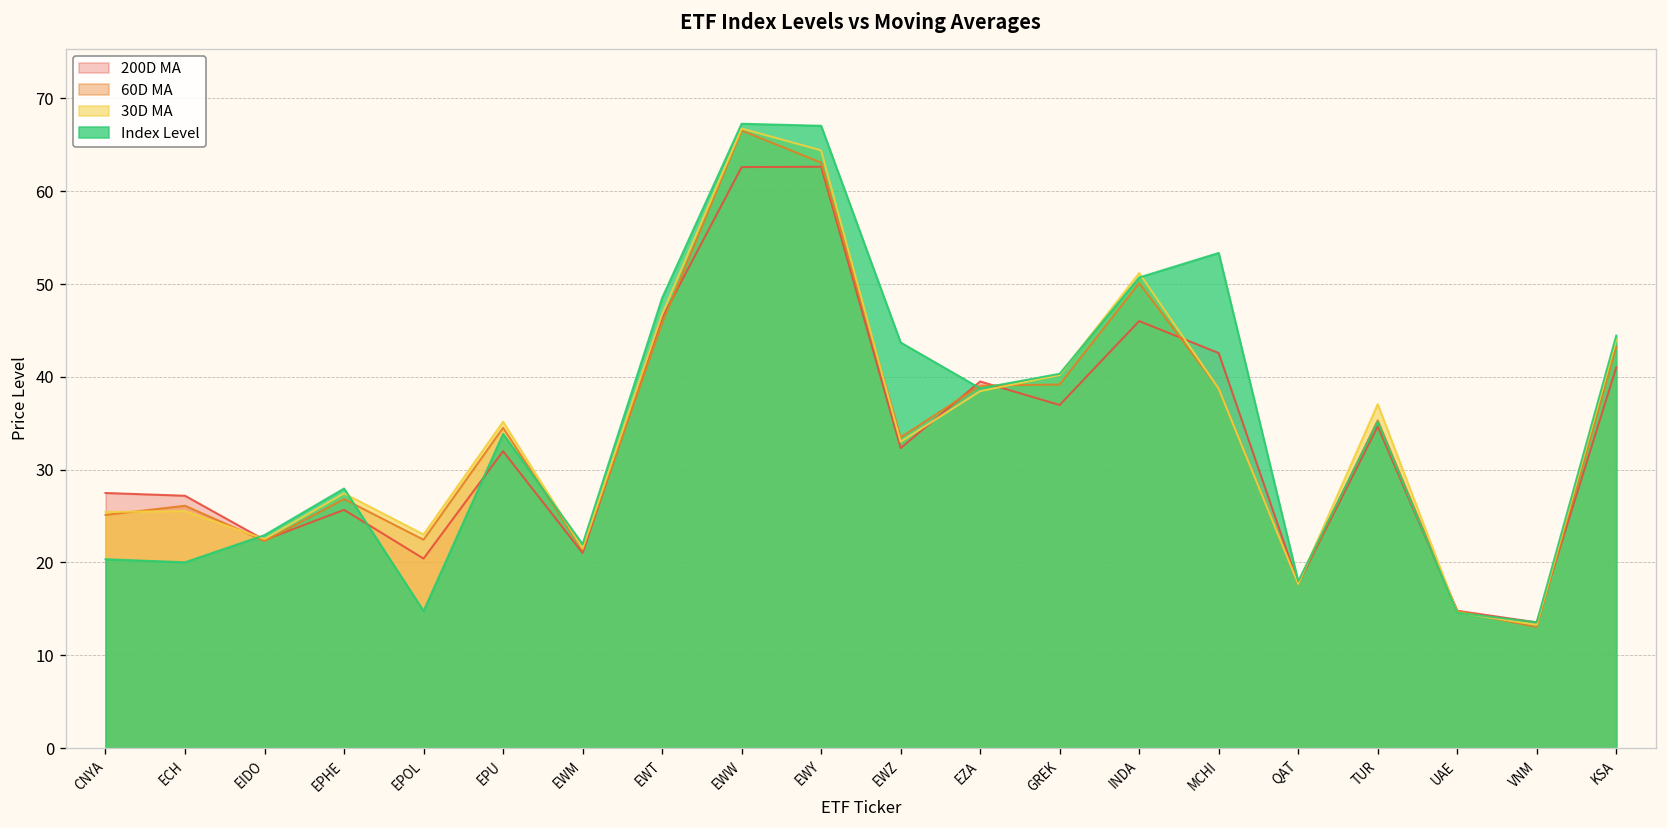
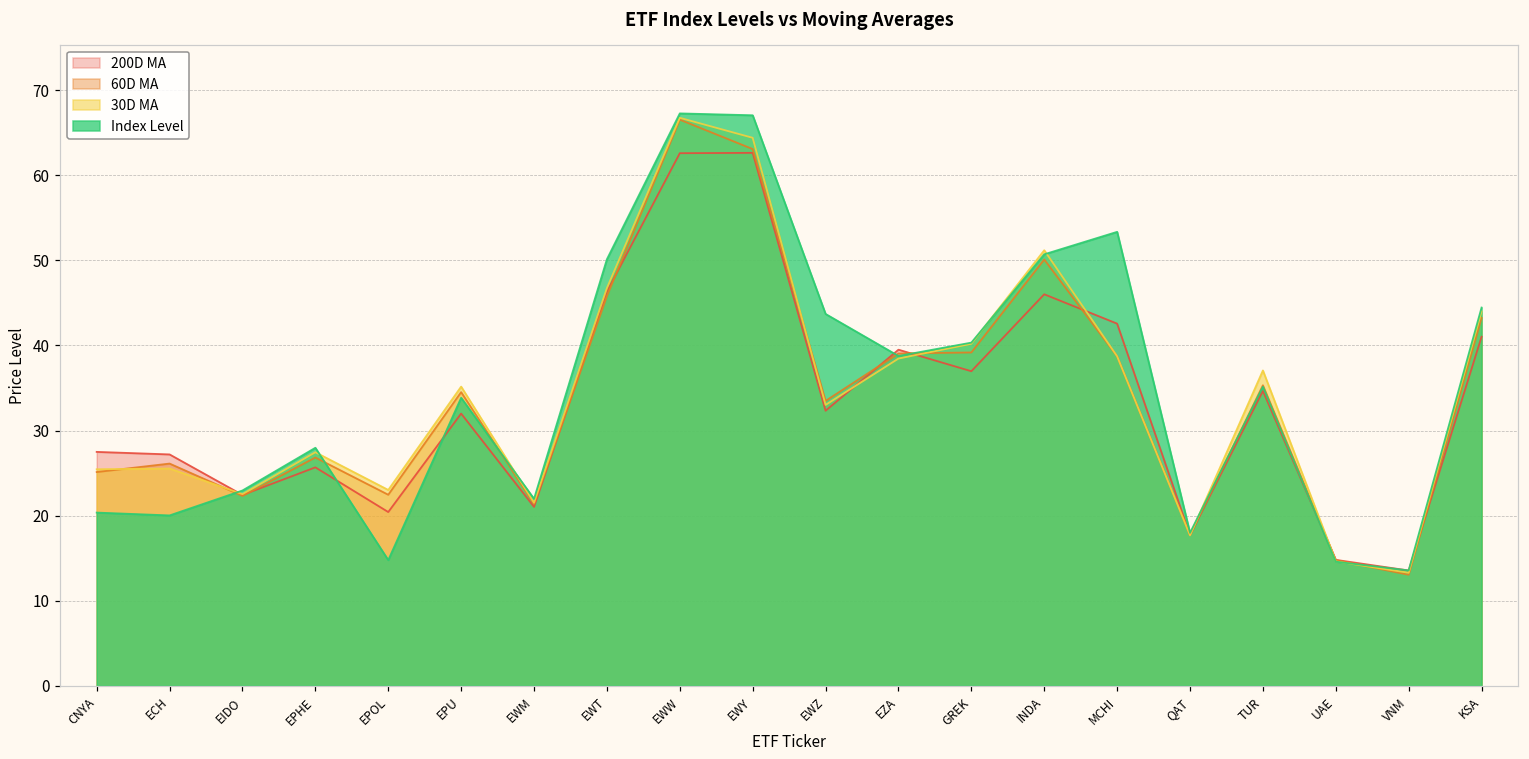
Index Level, EWT: 48 -> 50
